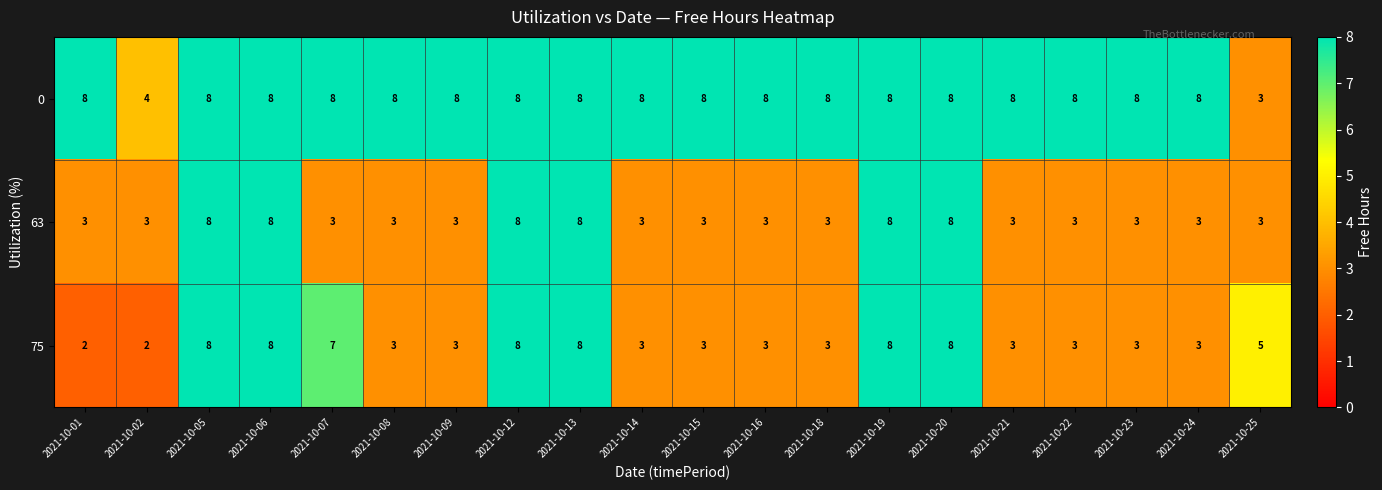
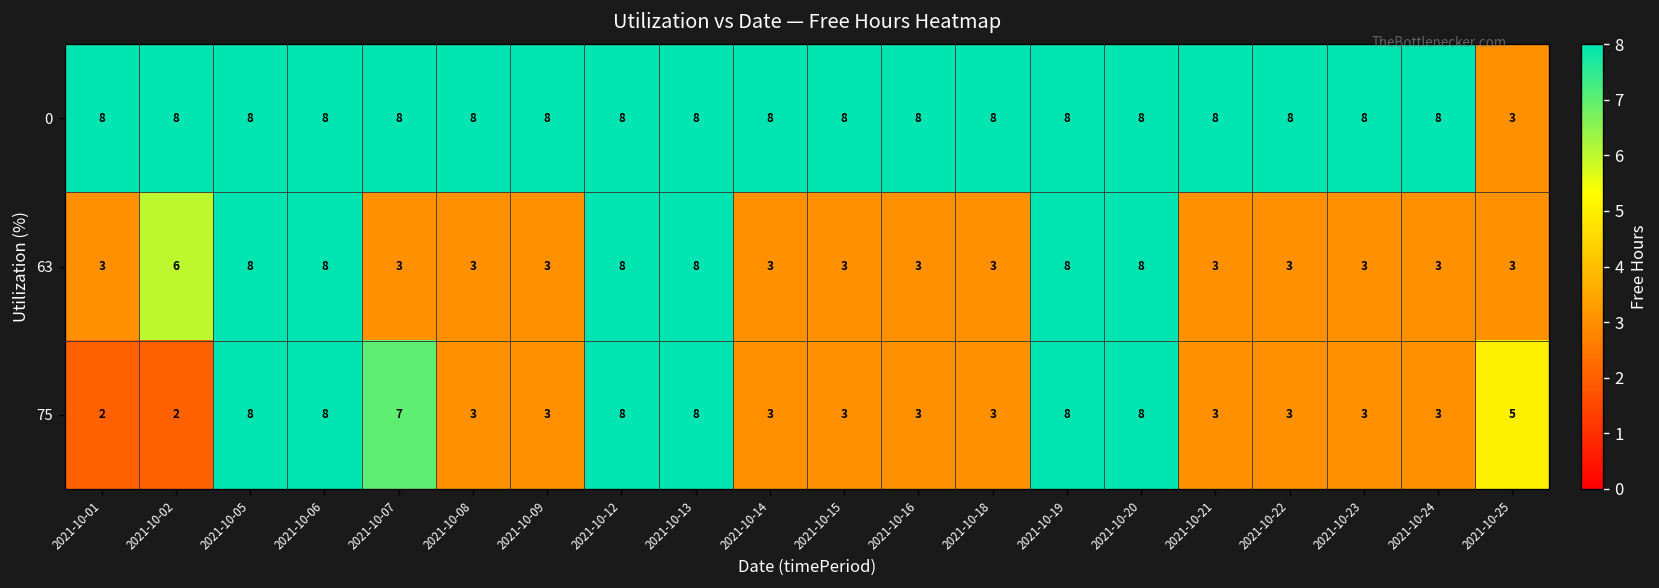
0, 2021-10-02: 4 -> 8
63, 2021-10-02: 3 -> 6
